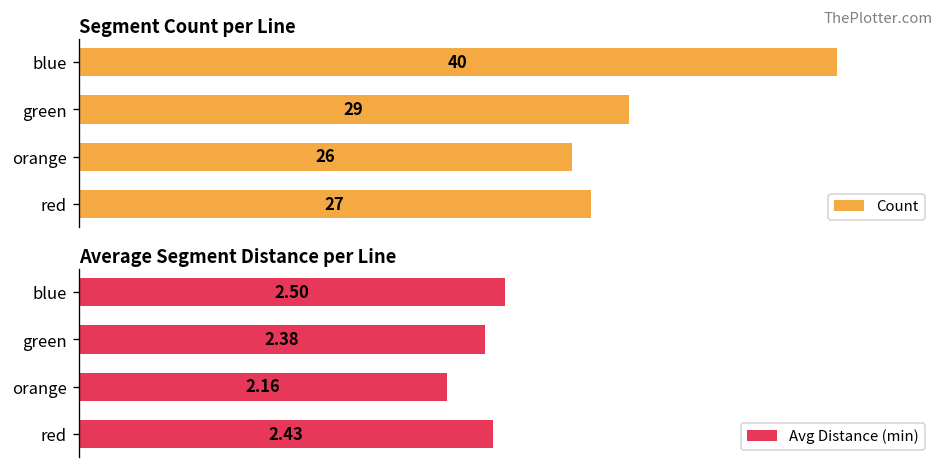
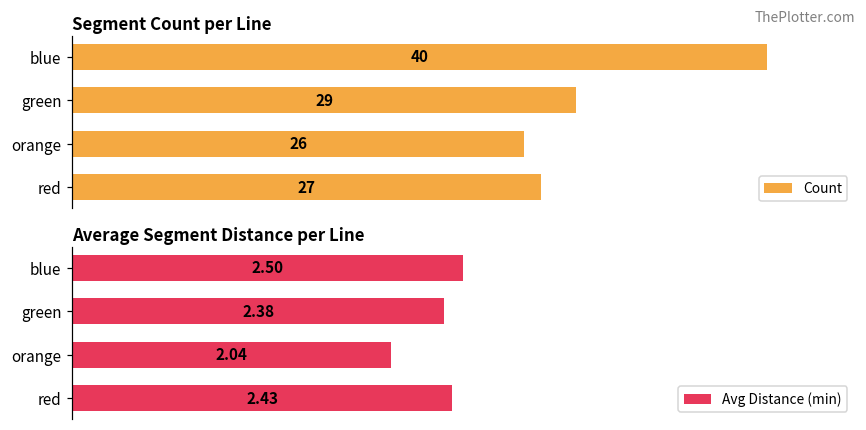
Average Segment Distance per Line, orange: 2.16 -> 2.04
